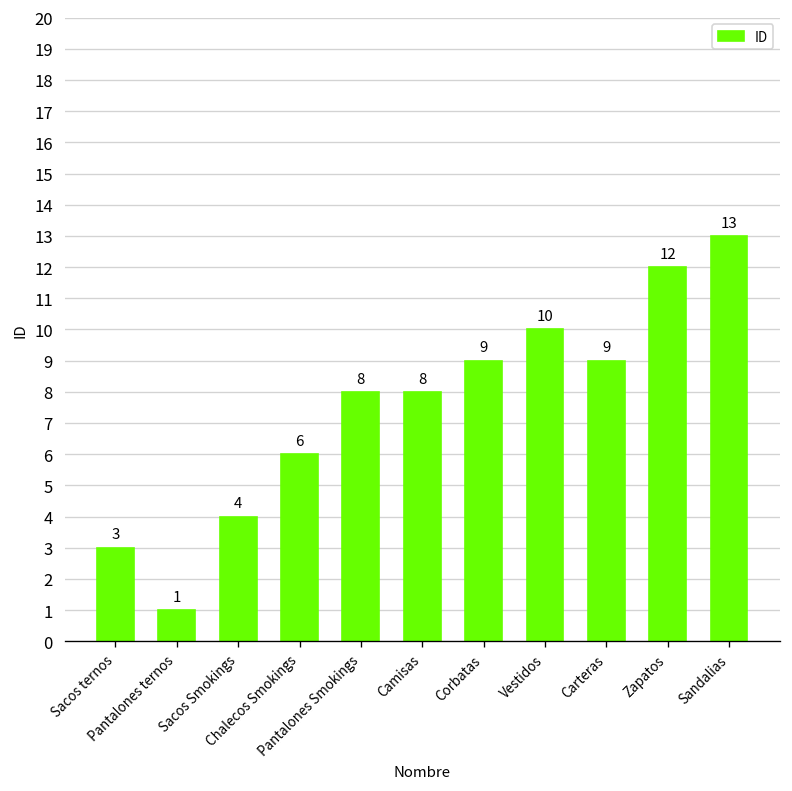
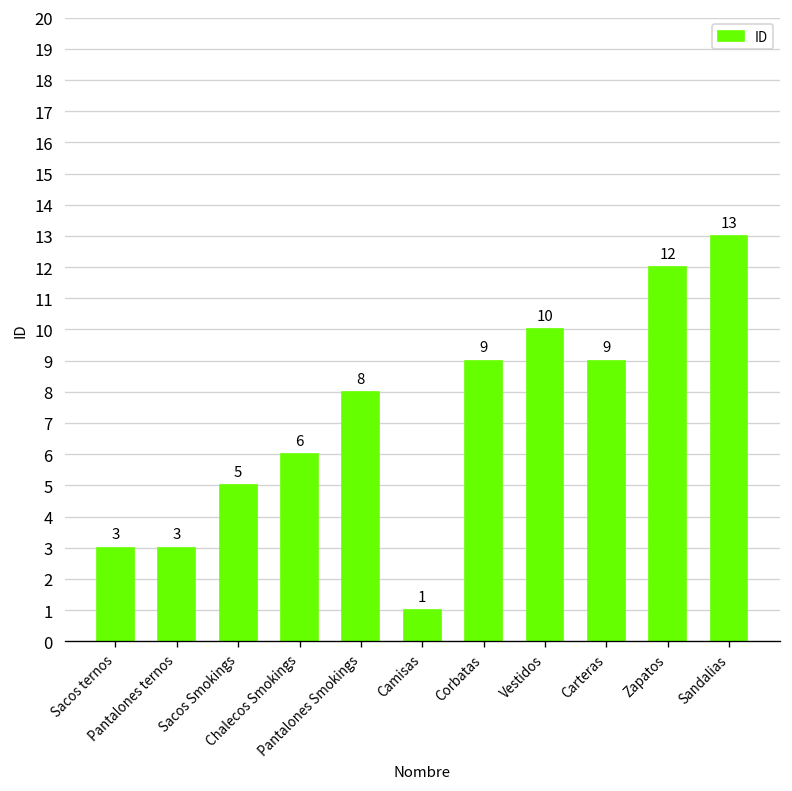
Pantalones ternos: 1 -> 3
Sacos Smokings: 4 -> 5
Camisas: 8 -> 1
